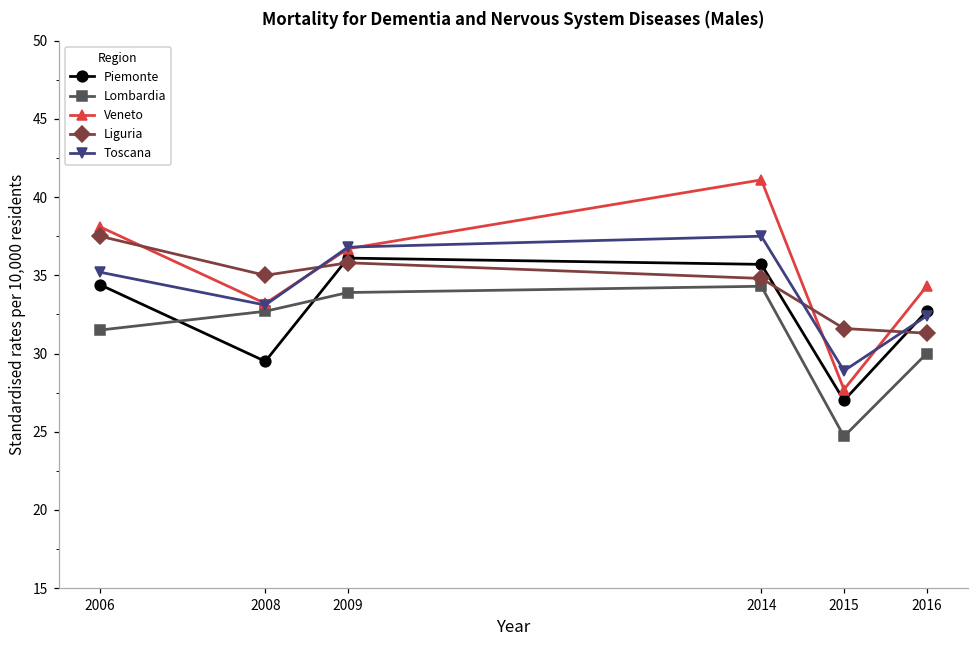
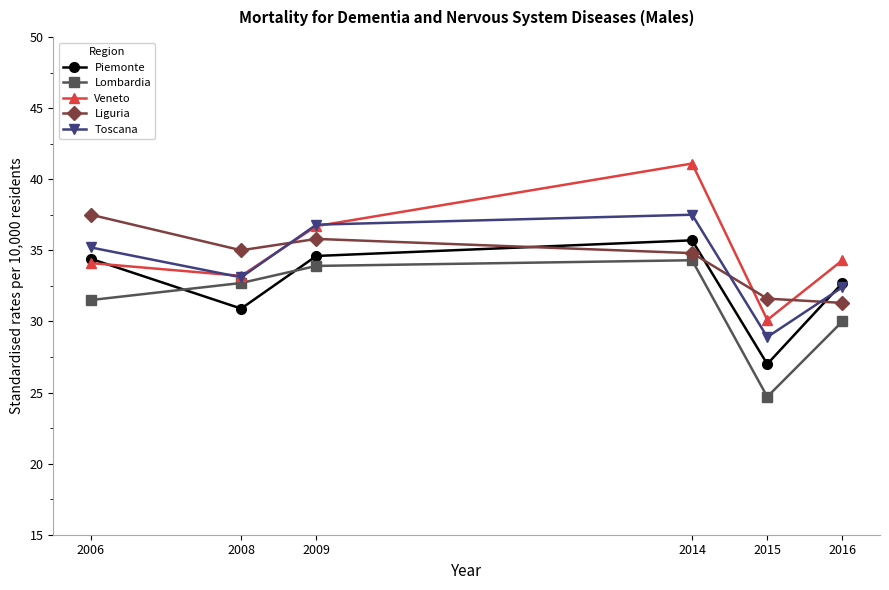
Veneto, 2006: 38.1 -> 34.1
Piemonte, 2008: 29.5 -> 30.9
Piemonte, 2009: 36.1 -> 34.6
Veneto, 2015: 27.7 -> 30.1
